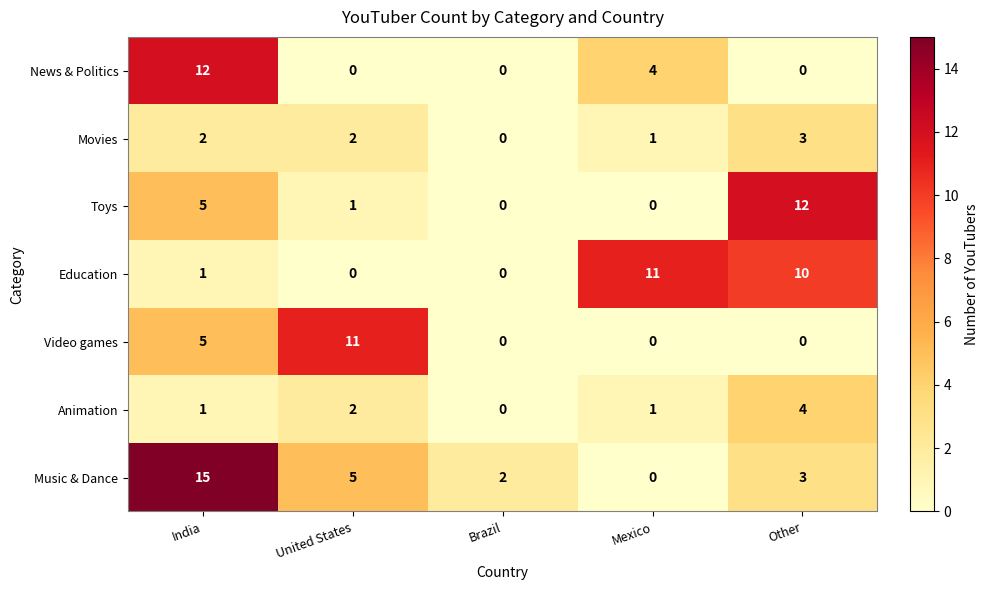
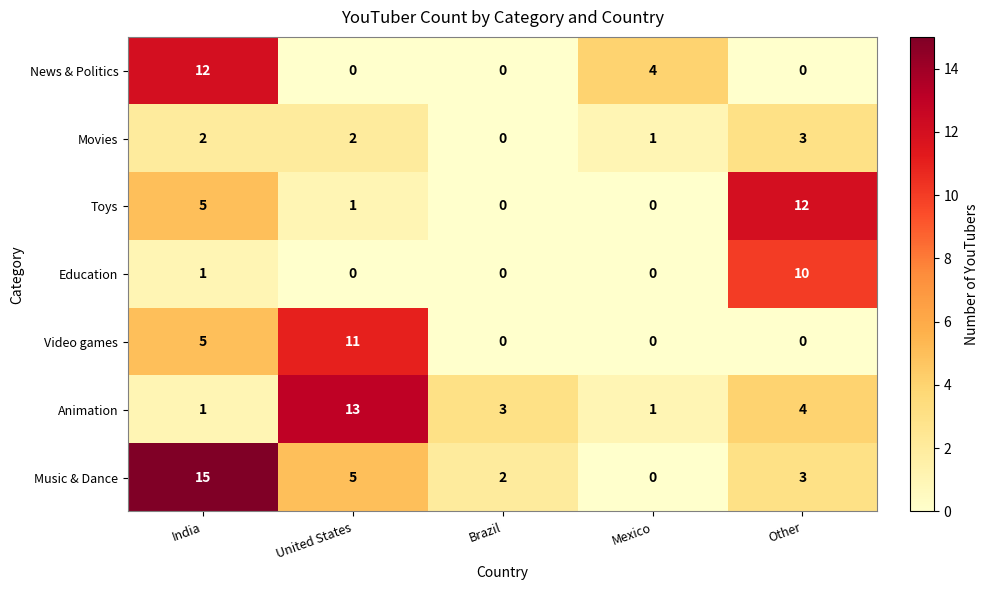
Education, Mexico: 11 -> 0
Animation, United States: 2 -> 13
Animation, Brazil: 0 -> 3
